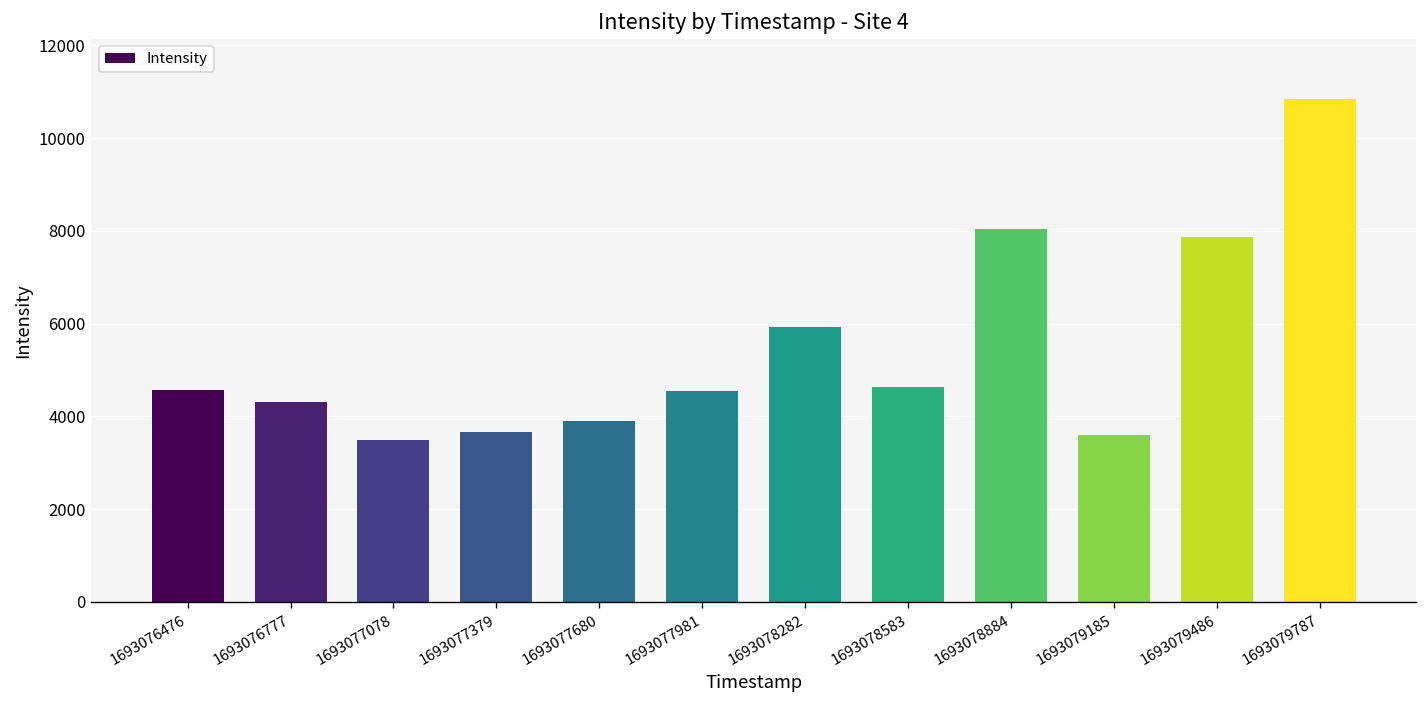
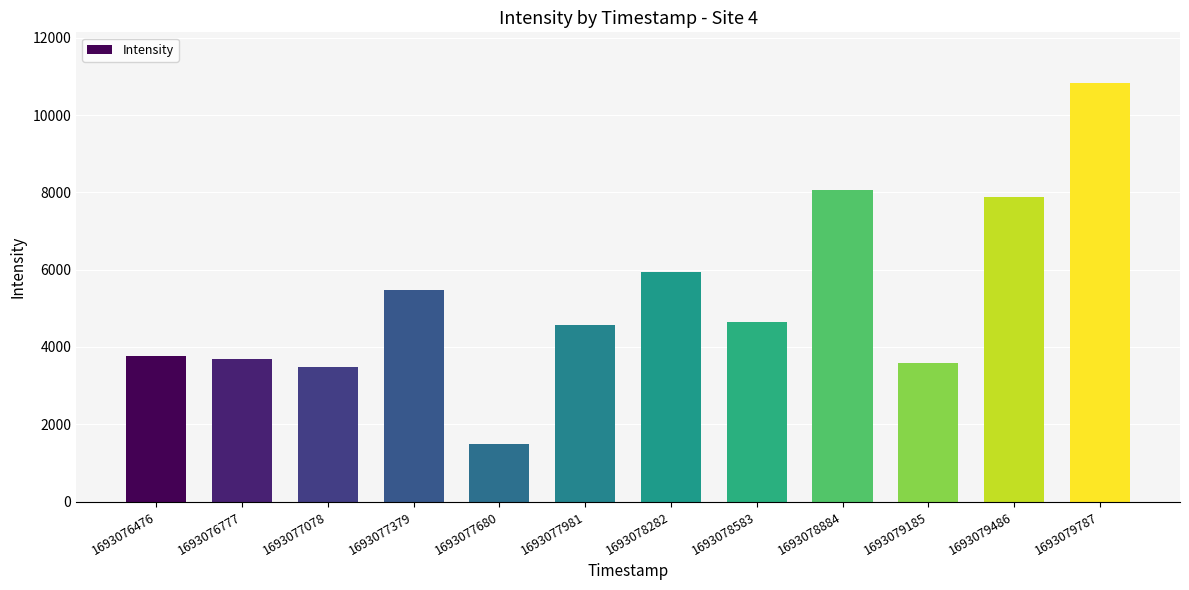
1693076476: 4600 -> 3800
1693076777: 4300 -> 3700
1693077379: 3700 -> 5500
1693077680: 3900 -> 1500
